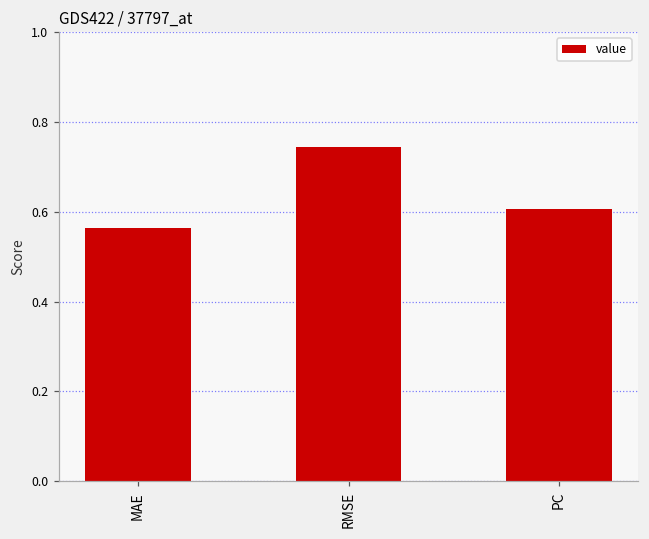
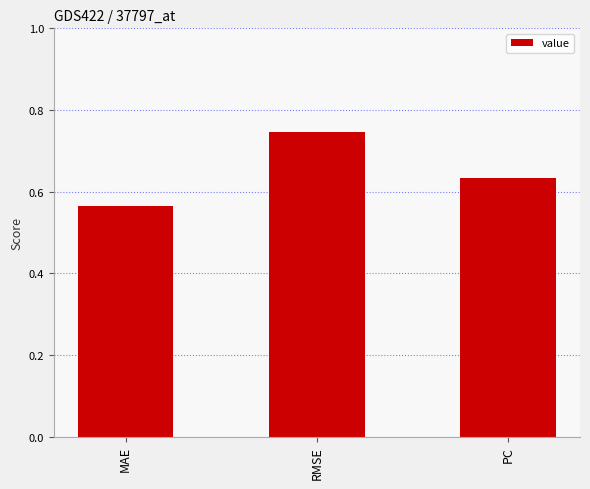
PC: 0.61 -> 0.63
